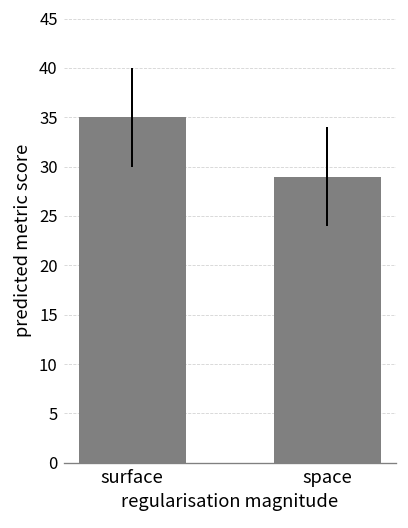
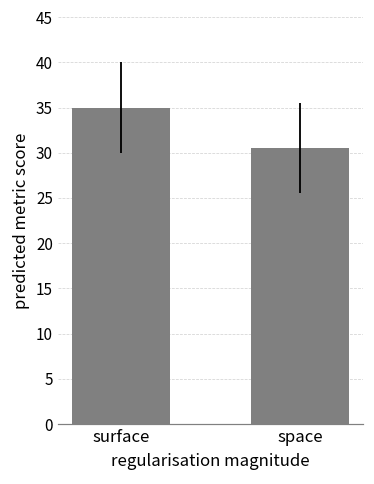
space: 29 -> 31
